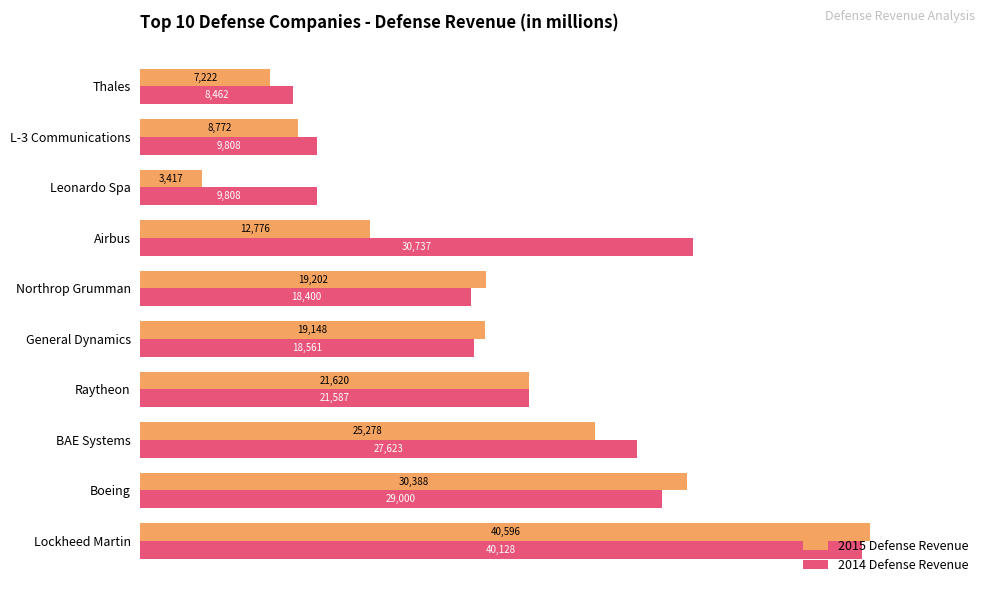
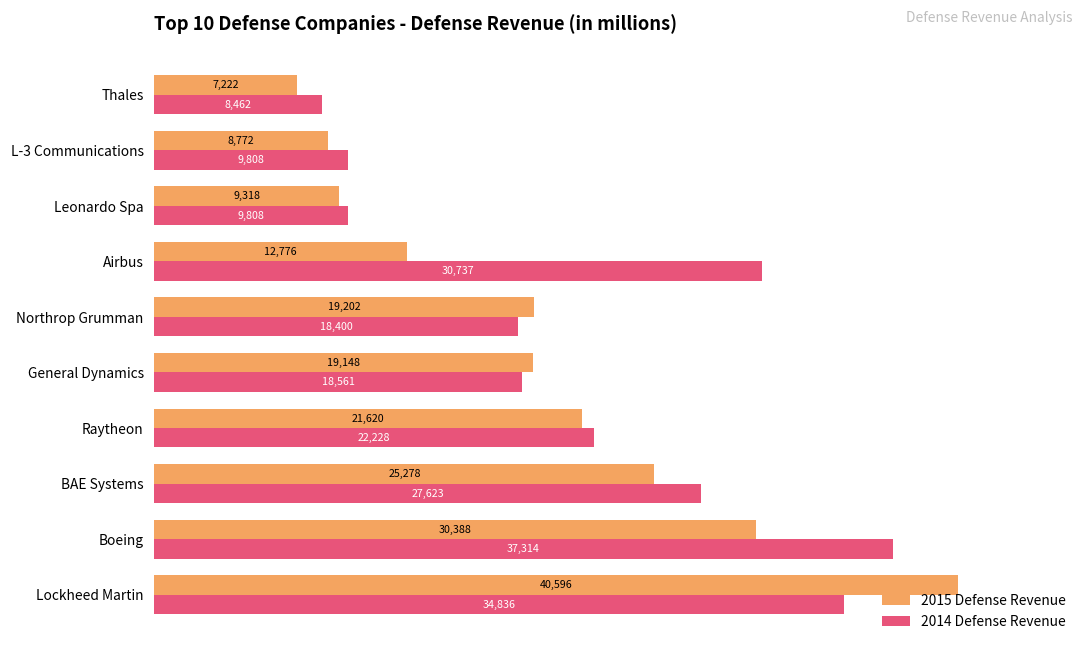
2015 Defense Revenue, Leonardo Spa: 3,417 -> 9,318
2014 Defense Revenue, Raytheon: 21,587 -> 22,228
2014 Defense Revenue, Boeing: 29,000 -> 37,314
2014 Defense Revenue, Lockheed Martin: 40,128 -> 34,836
